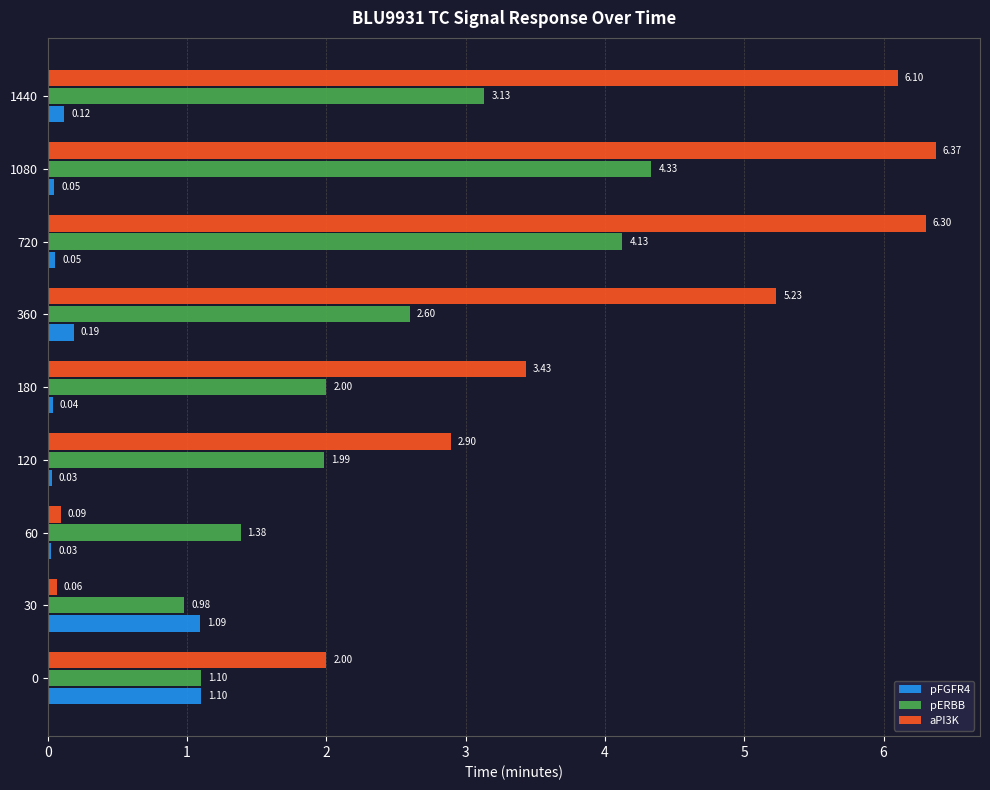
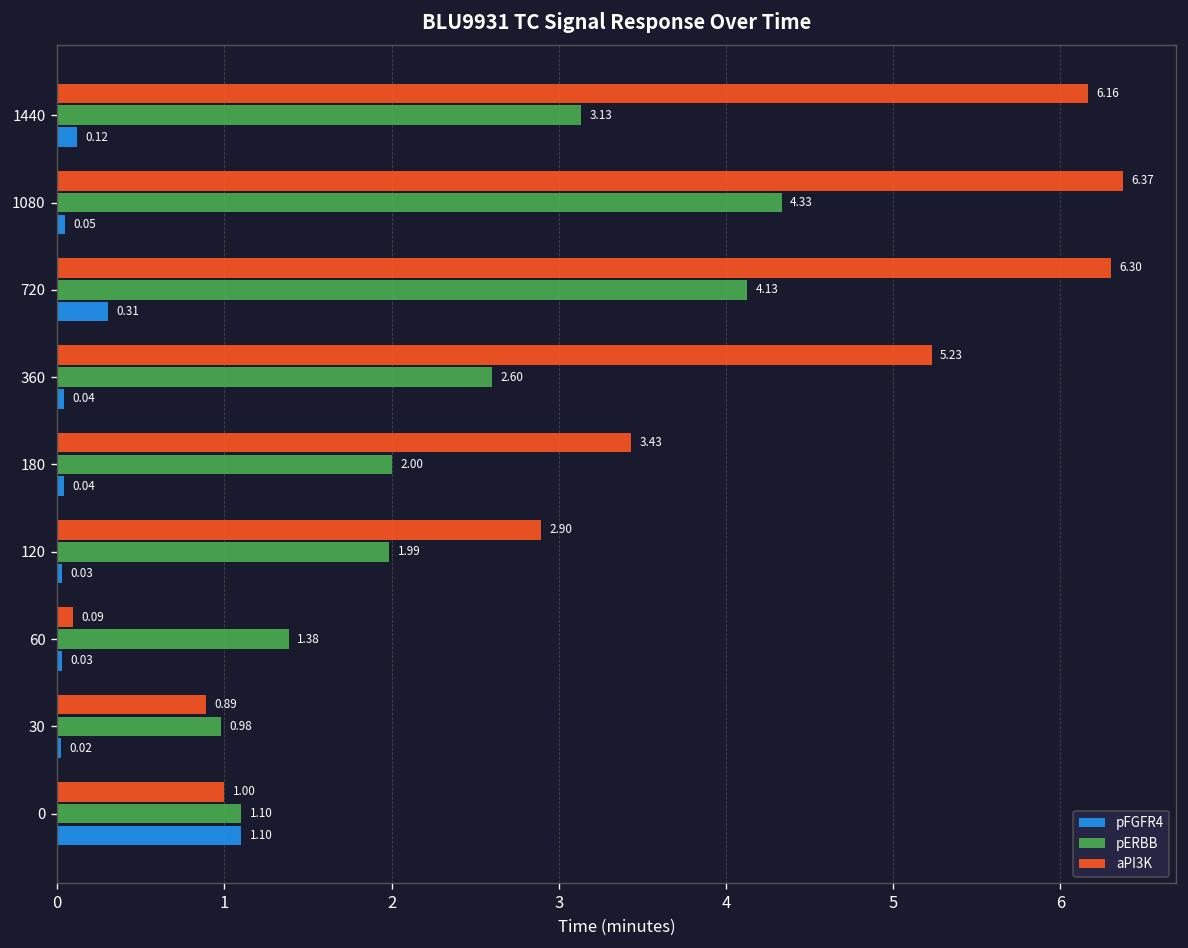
aPI3K, 1440: 6.10 -> 6.16
pFGFR4, 720: 0.05 -> 0.31
pFGFR4, 360: 0.19 -> 0.04
aPI3K, 30: 0.06 -> 0.89
pFGFR4, 30: 1.09 -> 0.02
aPI3K, 0: 2.00 -> 1.00
